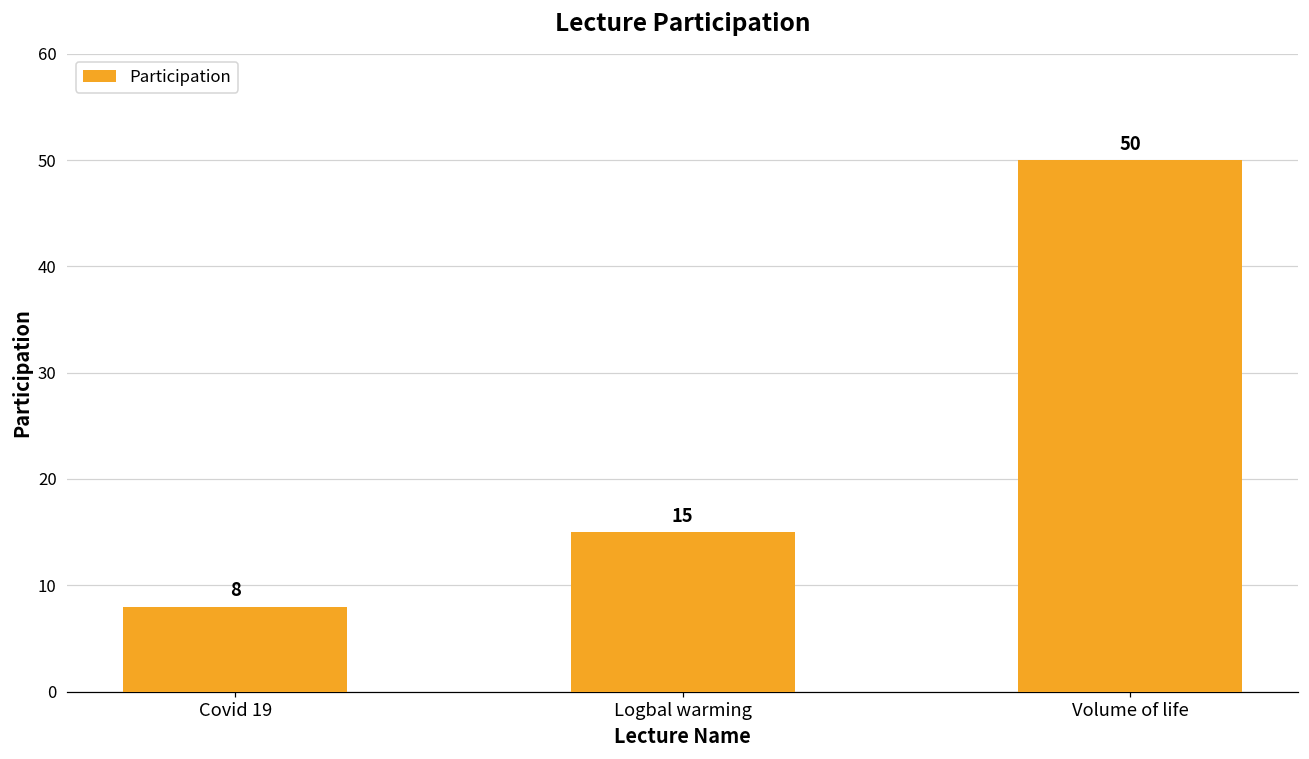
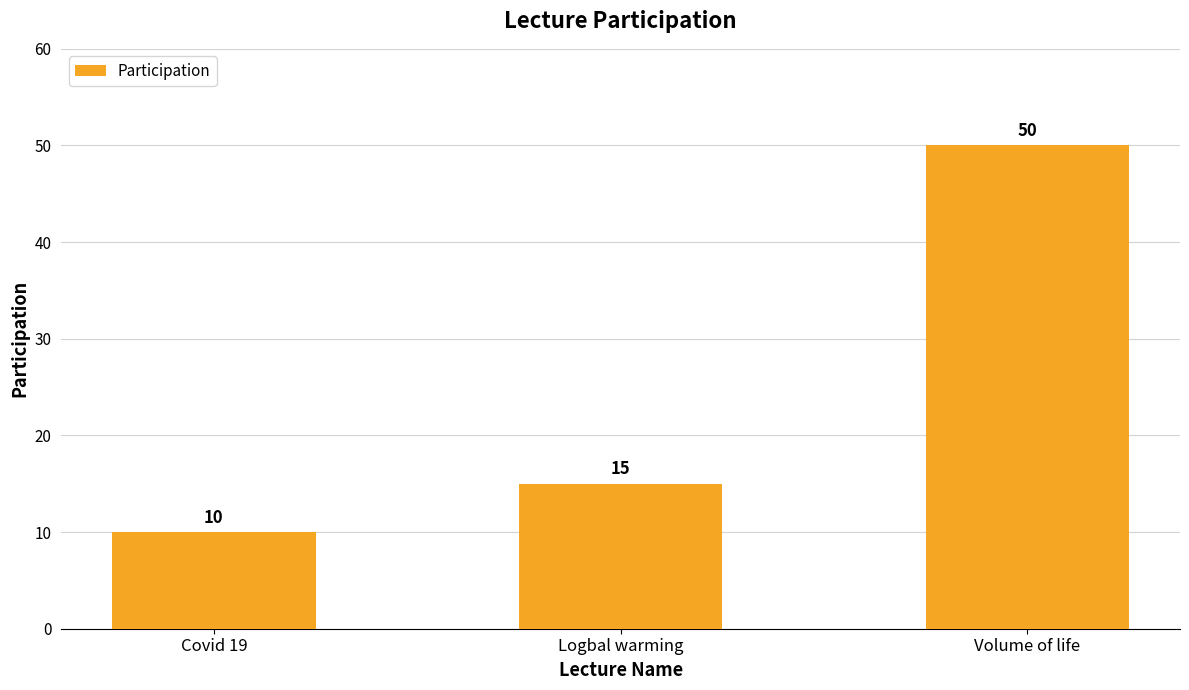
Covid 19: 8 -> 10
